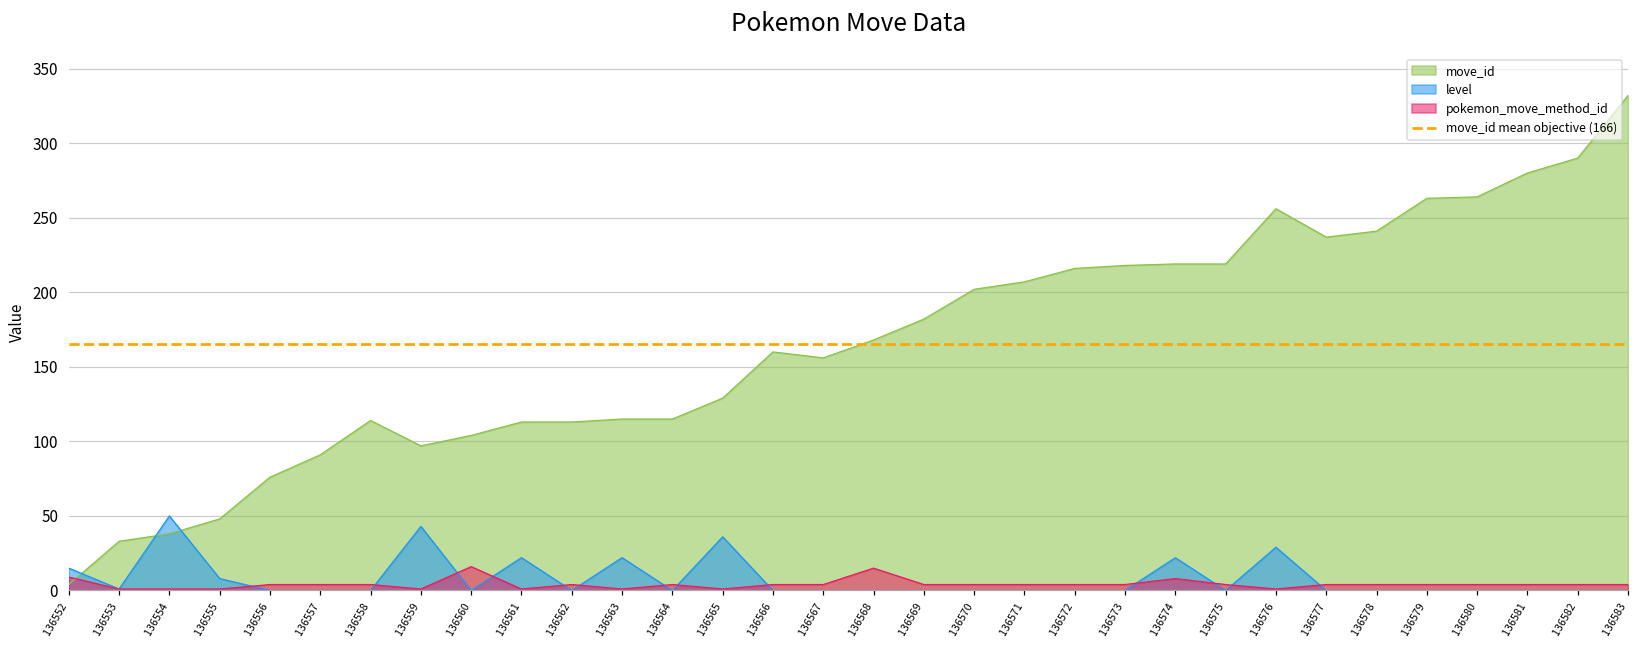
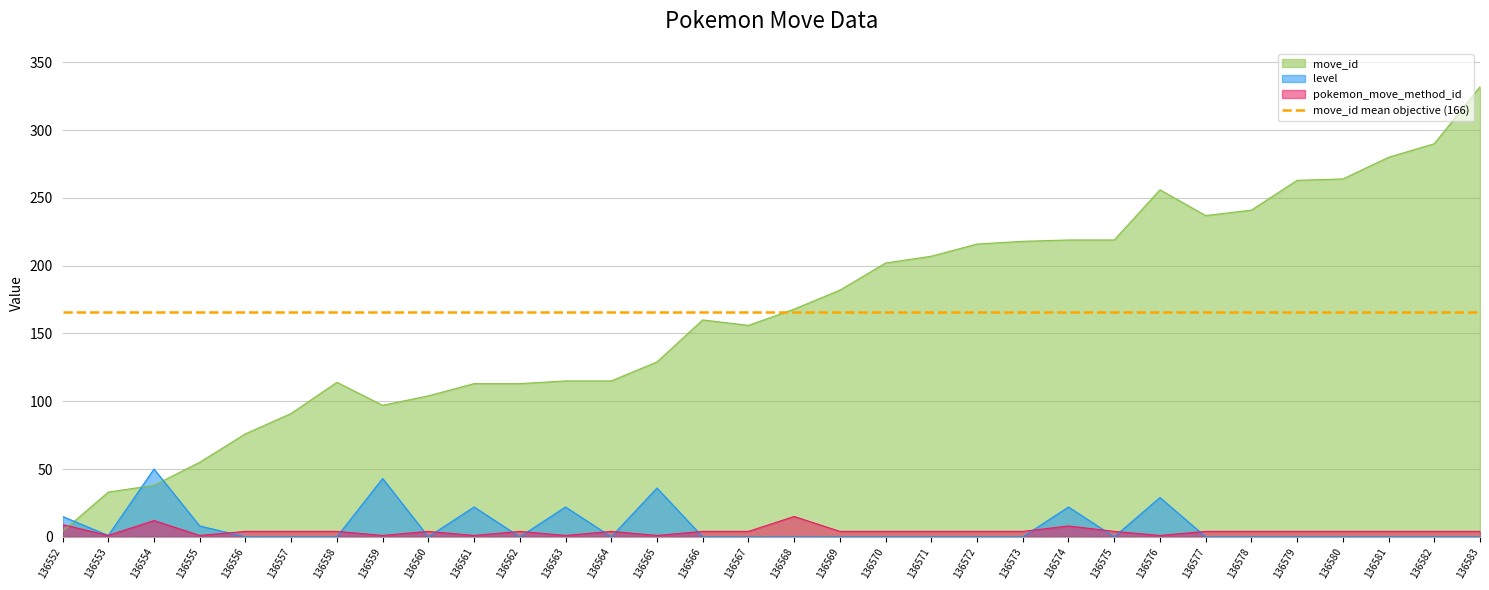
pokemon_move_method_id, 136554: 1 -> 12
move_id, 136555: 48 -> 55
pokemon_move_method_id, 136560: 16 -> 4
